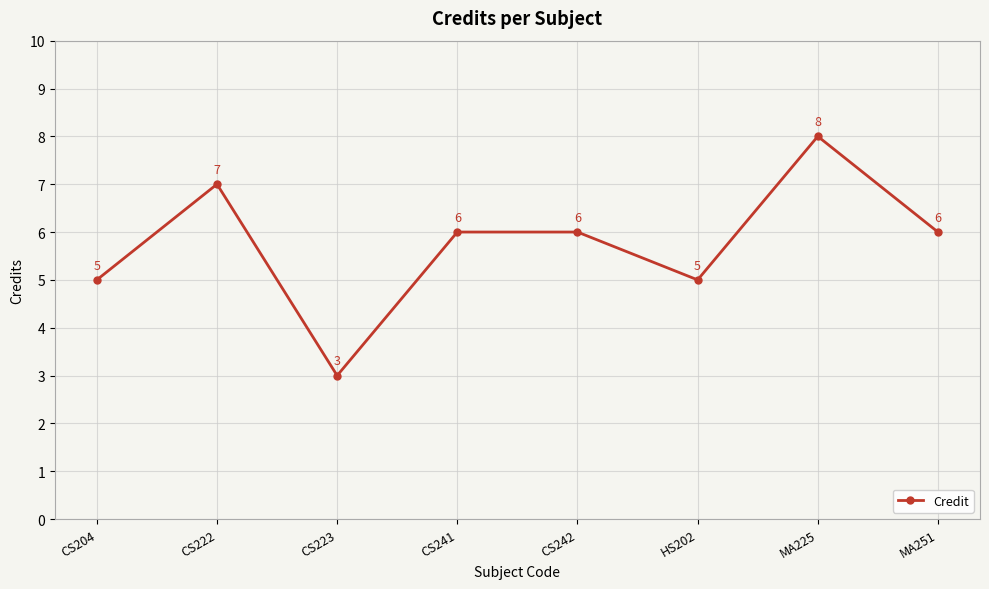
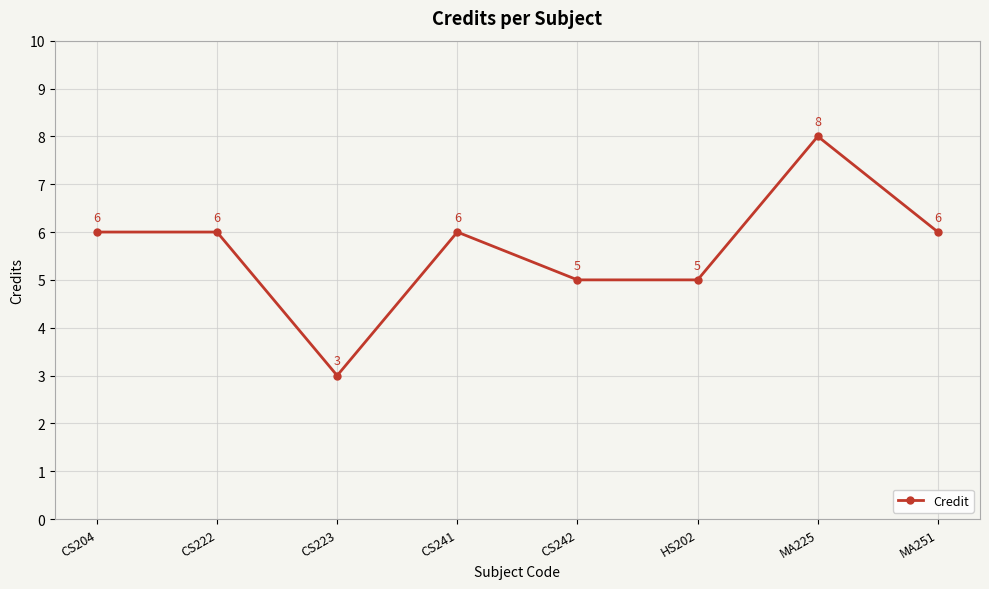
CS204: 5 -> 6
CS222: 7 -> 6
CS242: 6 -> 5
